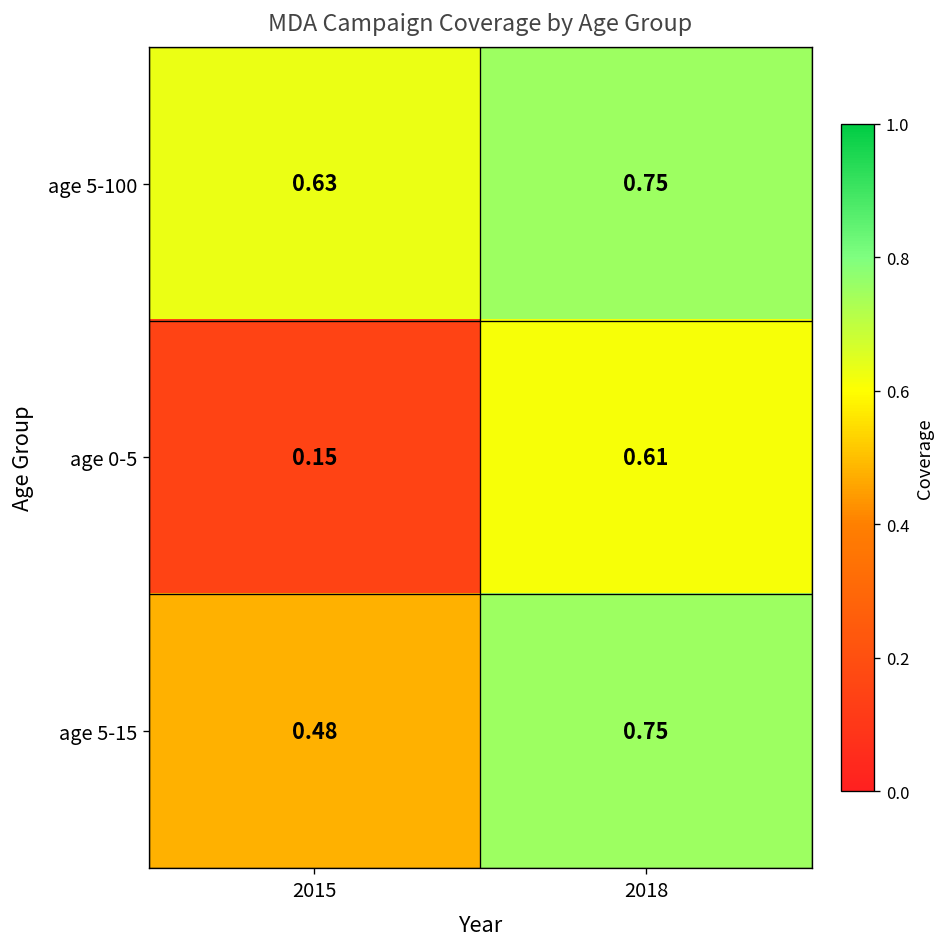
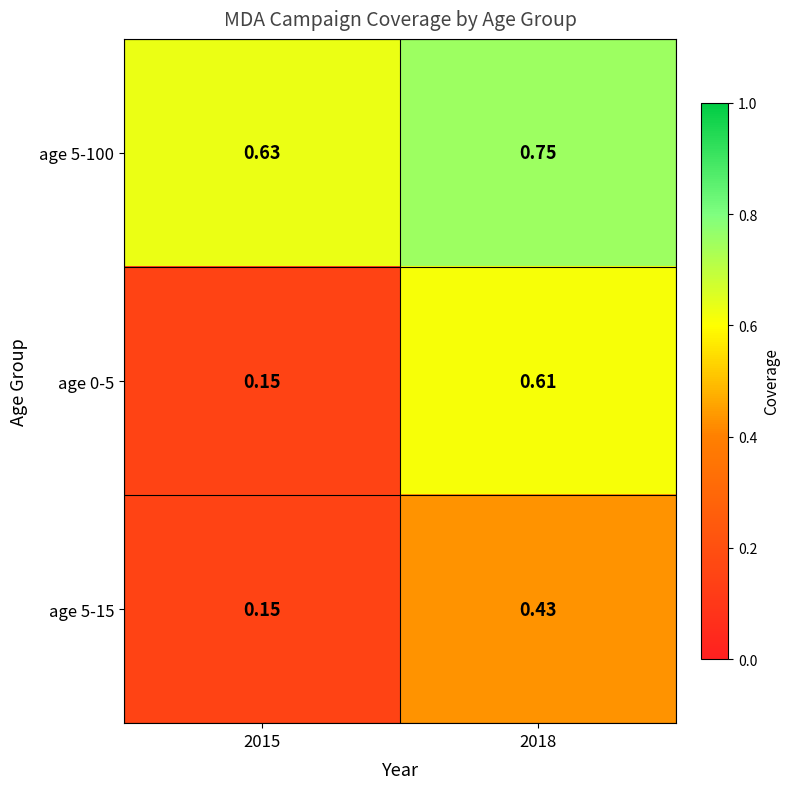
age 5-15, 2015: 0.48 -> 0.15
age 5-15, 2018: 0.75 -> 0.43
